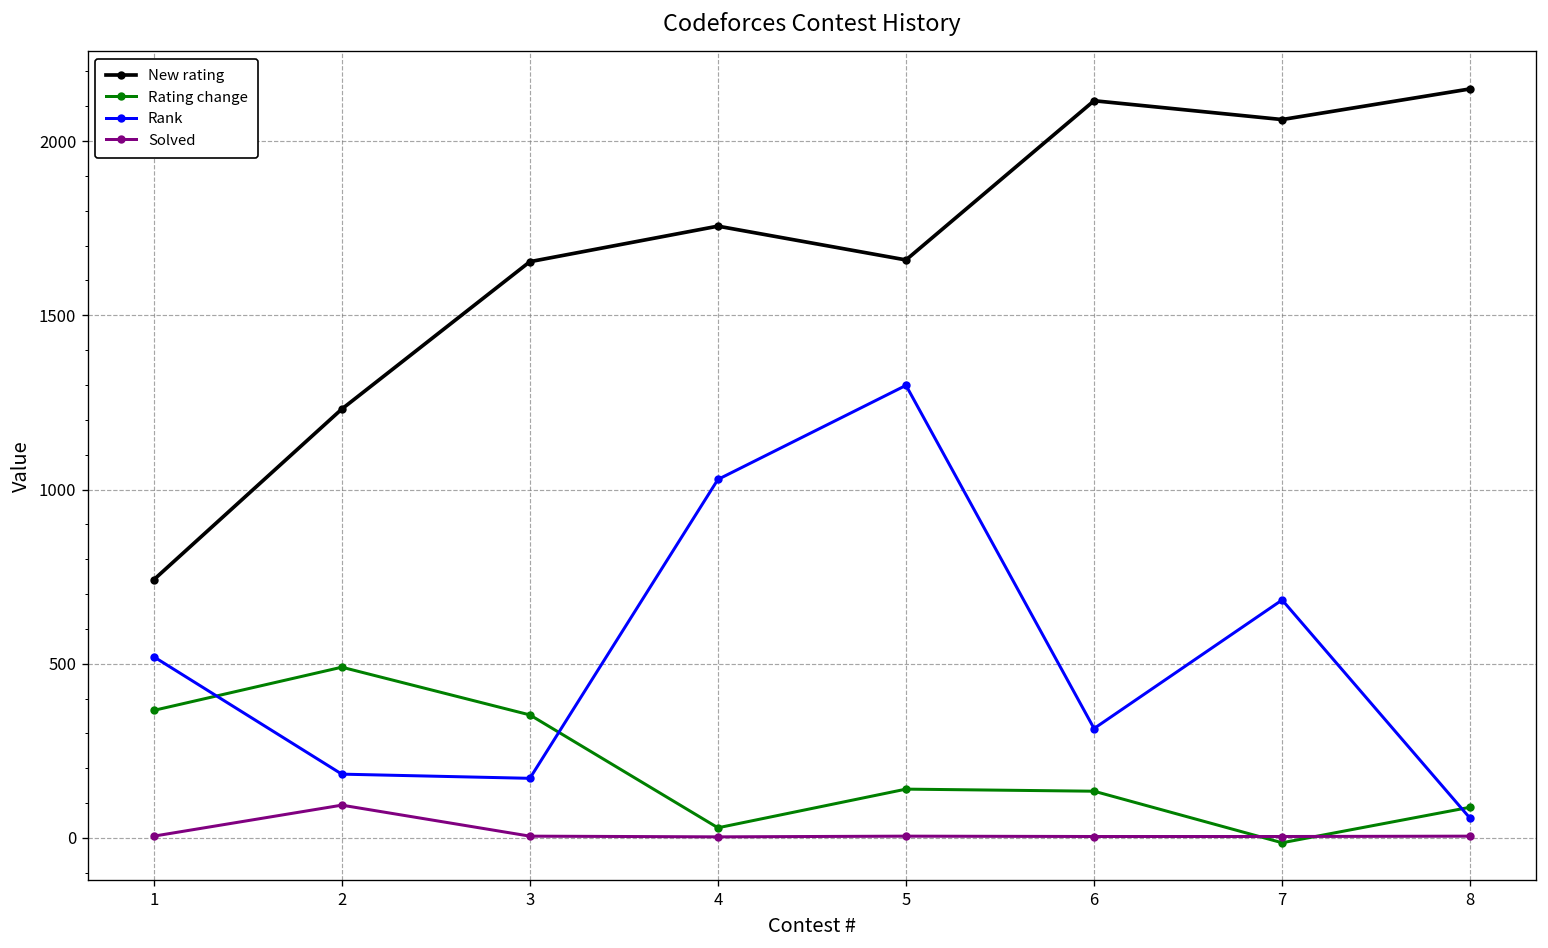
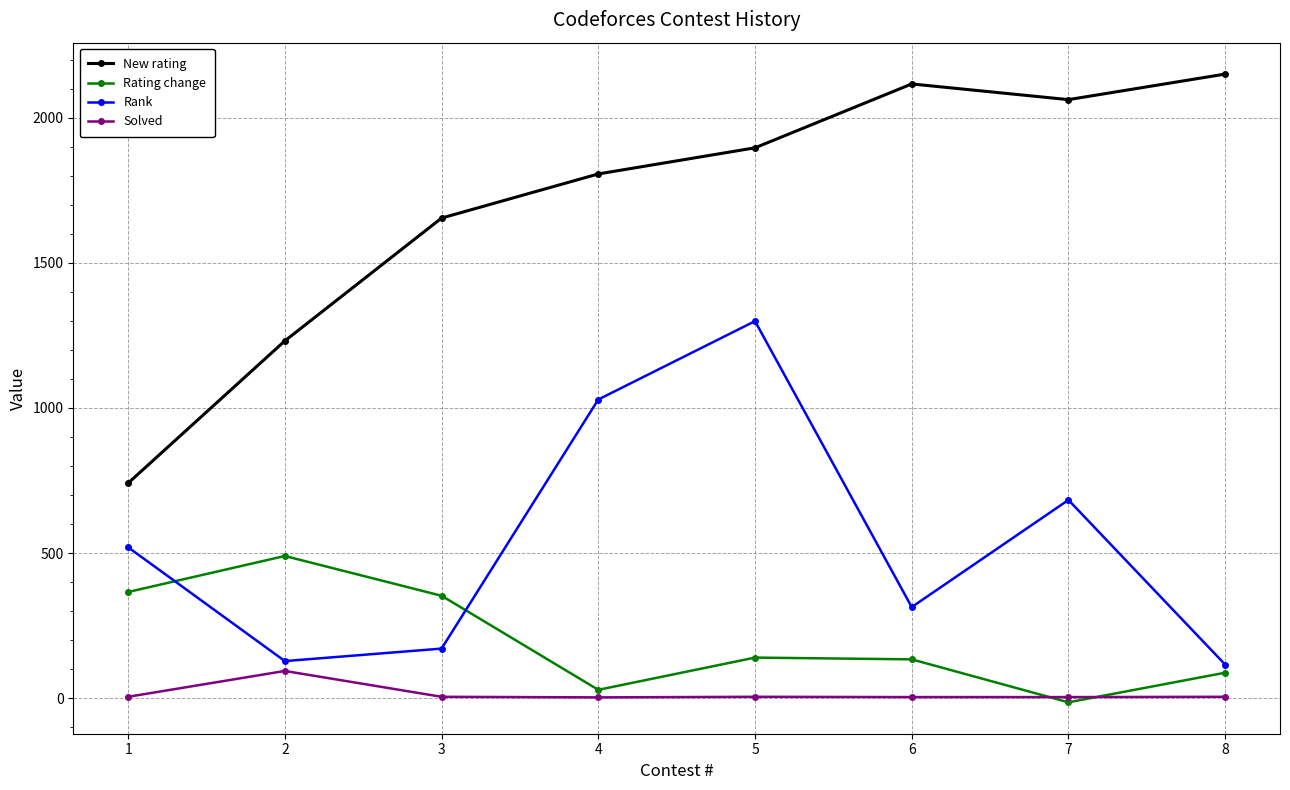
Rank, 2: 180 -> 130
New rating, 4: 1760 -> 1810
New rating, 5: 1660 -> 1900
Rank, 8: 60 -> 120
